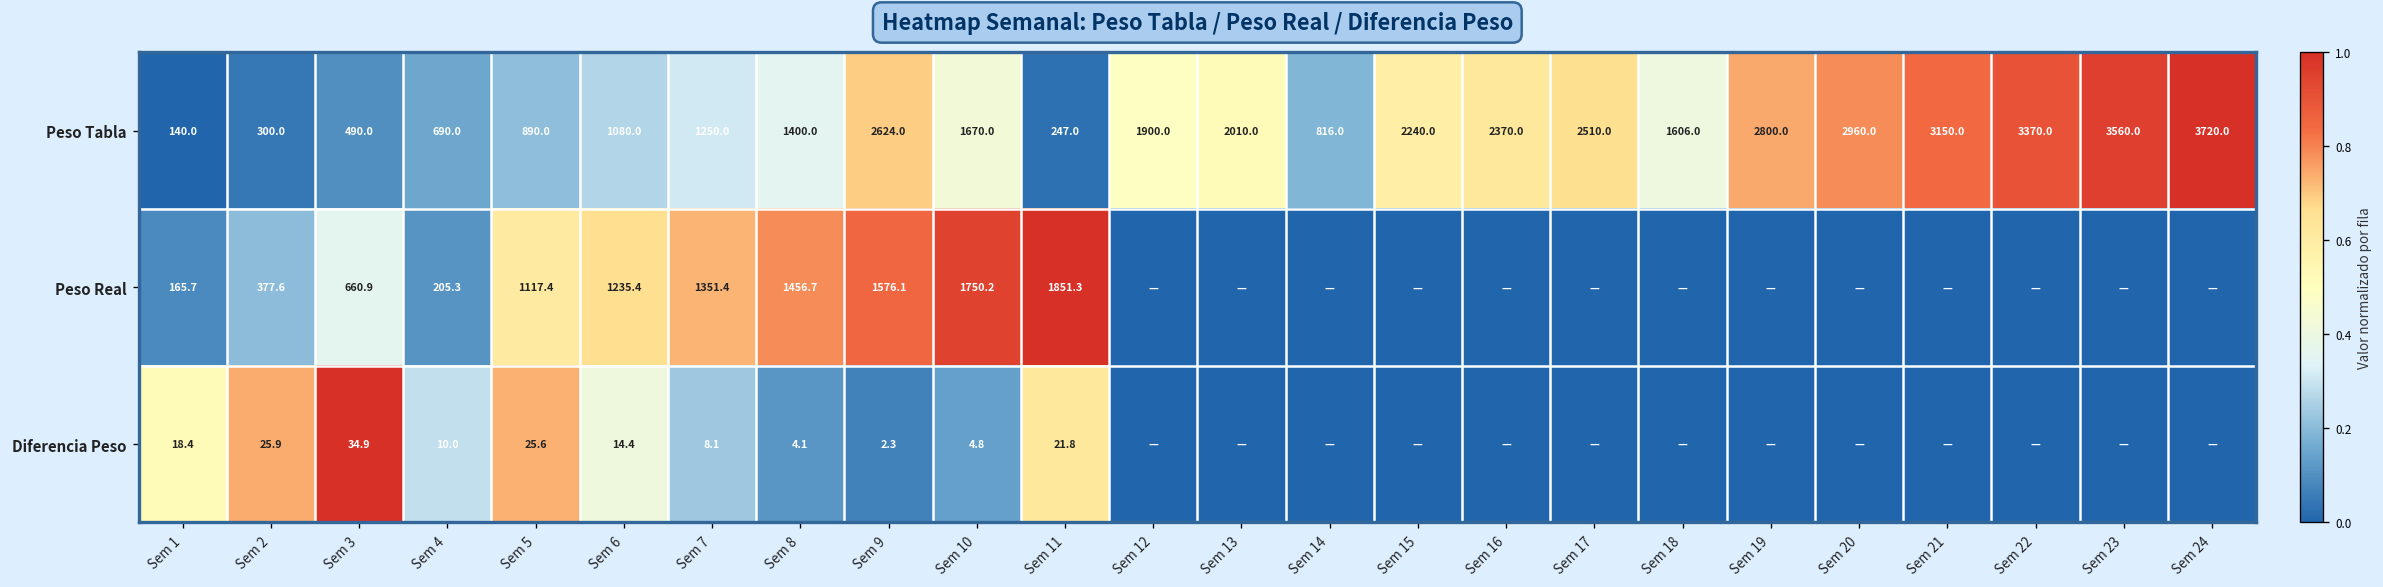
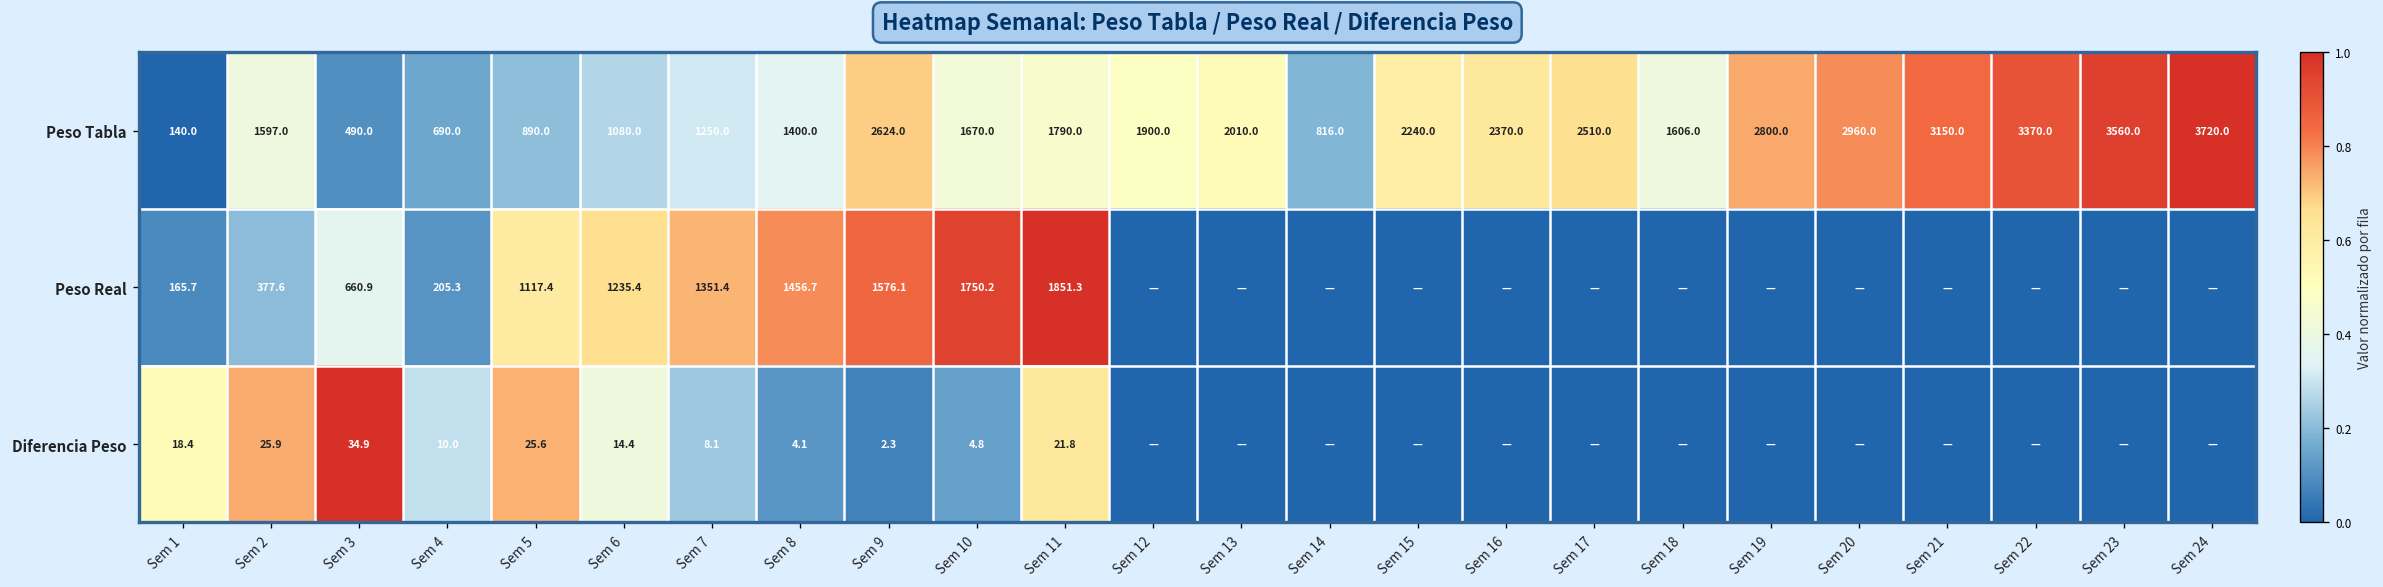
Peso Tabla, Sem 2: 300.0 -> 1597.0
Peso Tabla, Sem 11: 247.0 -> 1790.0
